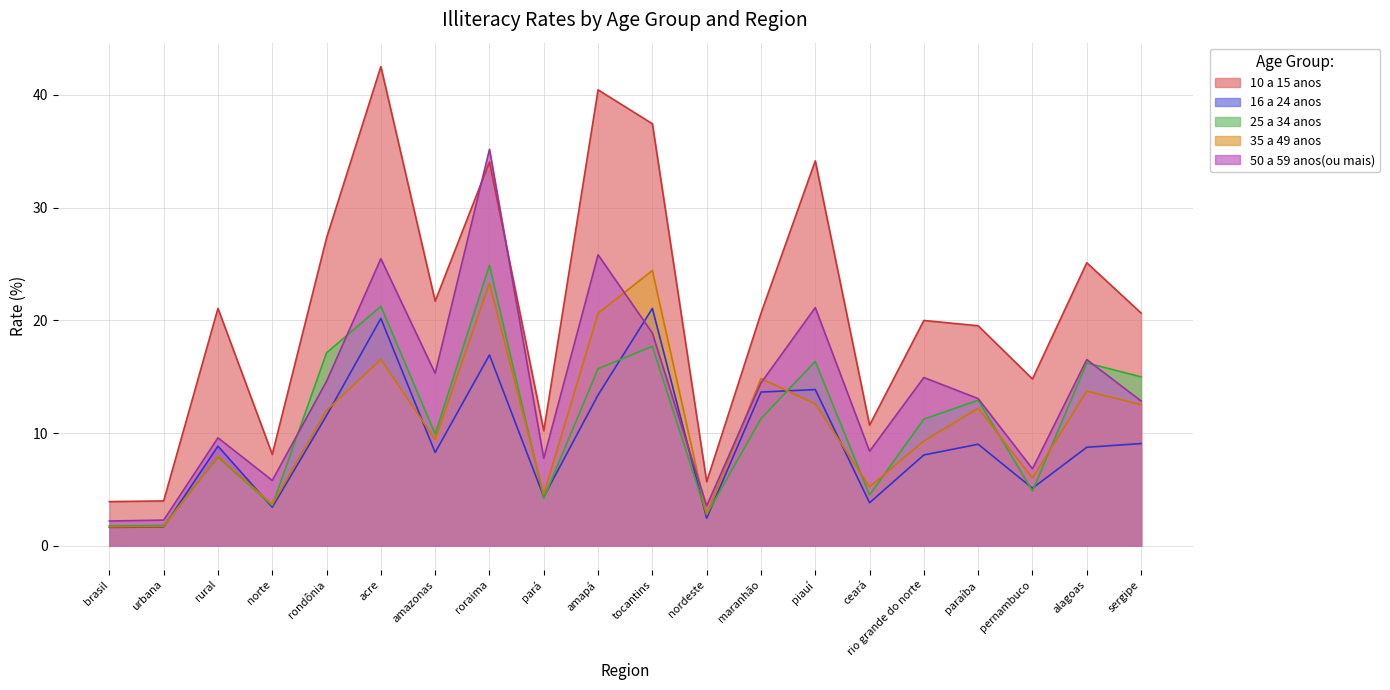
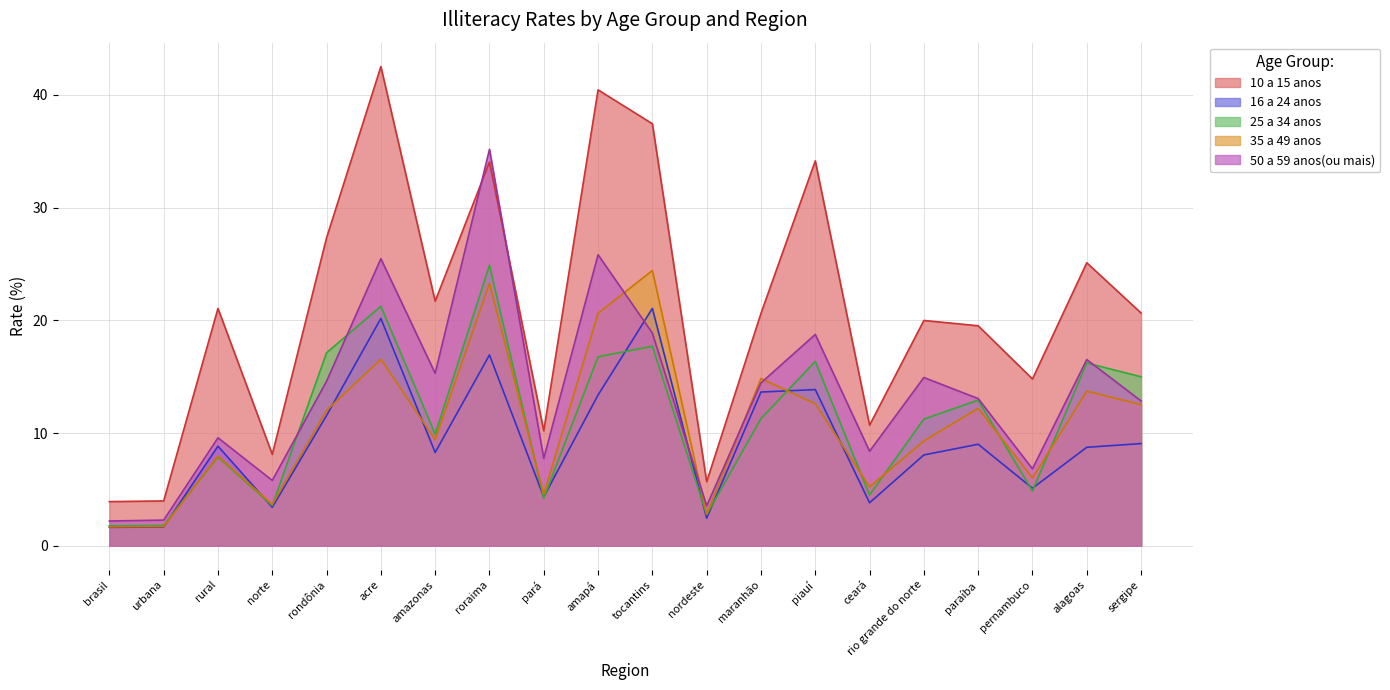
25 a 34 anos, amapá: 15.7 -> 16.8
50 a 59 anos(ou mais), piauí: 21.1 -> 18.8
